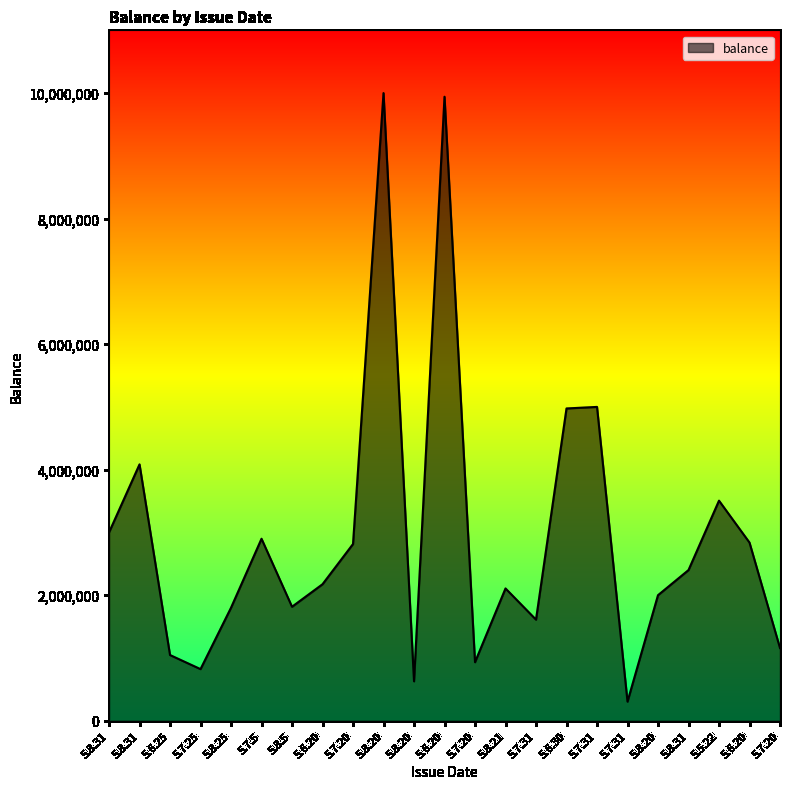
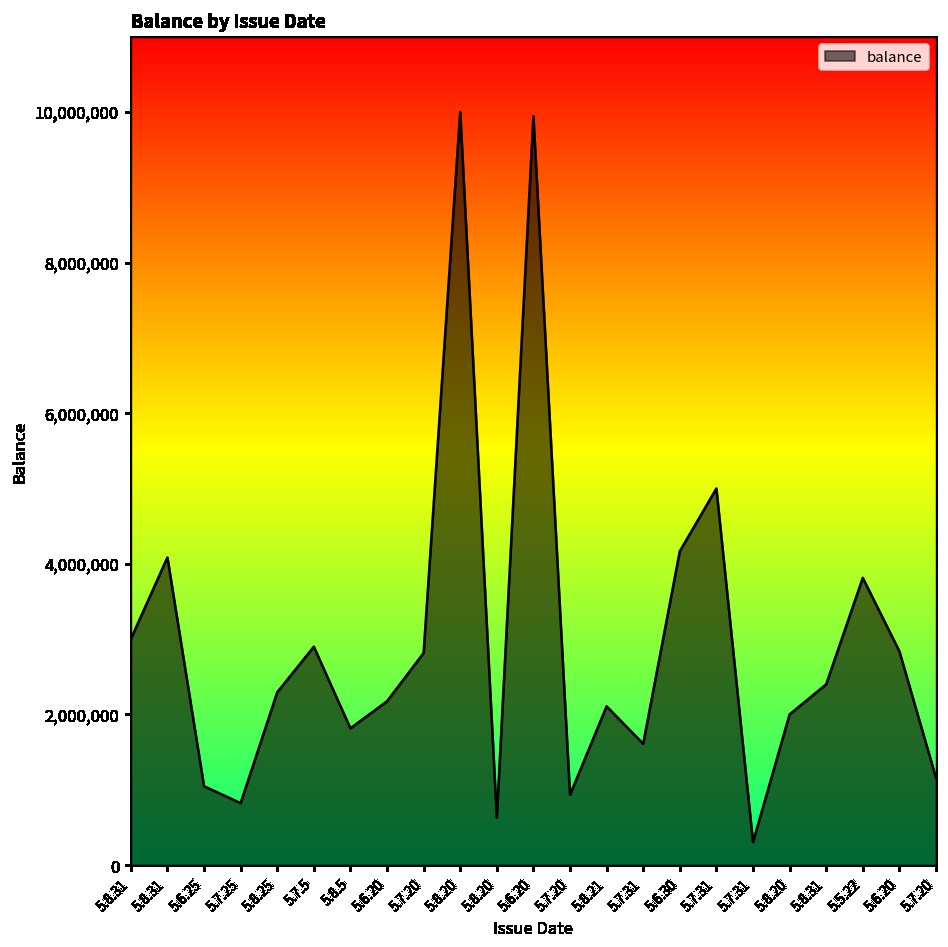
5.8.25: 1,800,000 -> 2,300,000
5.6.30: 5,000,000 -> 4,200,000
5.5.22: 3,500,000 -> 3,800,000
